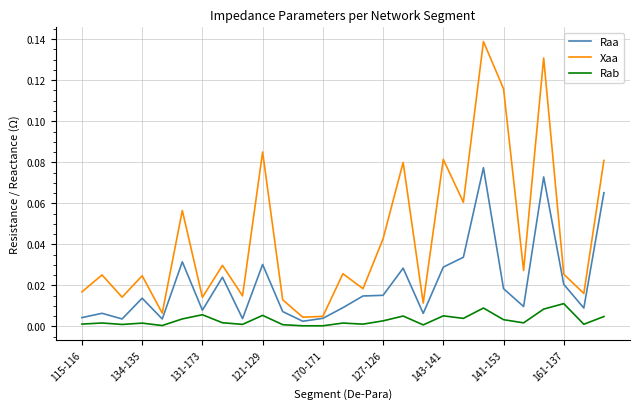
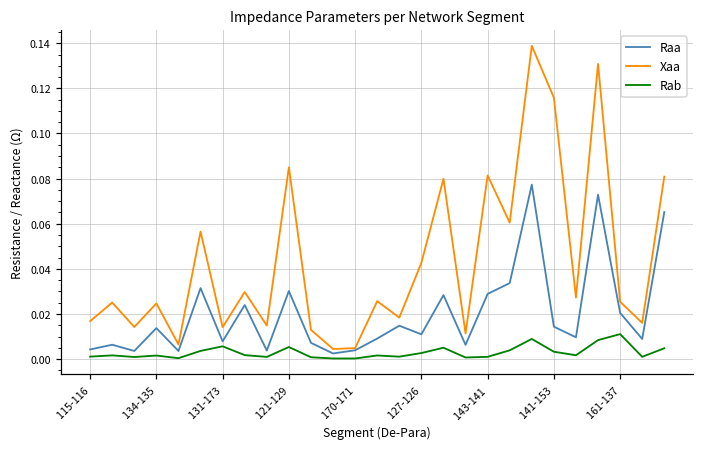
Raa, 127-126: 0.015 -> 0.011
Rab, 143-141: 0.005 -> 0.001
Raa, 141-153: 0.018 -> 0.014
